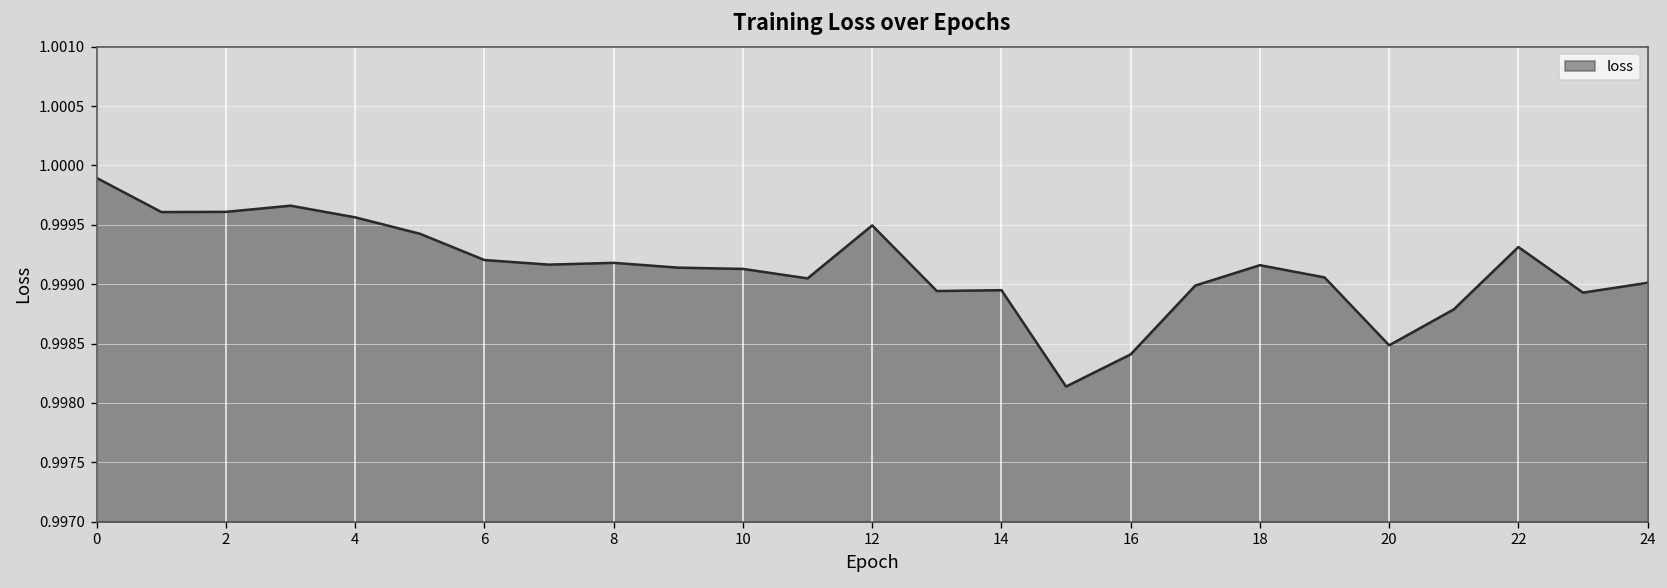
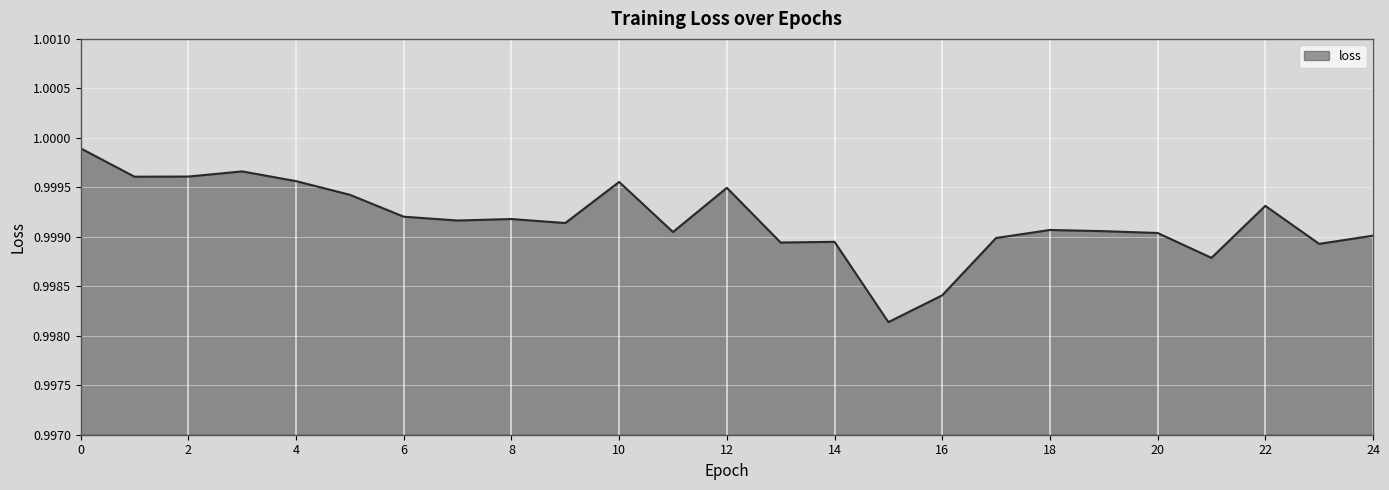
10: 0.9991 -> 0.9996
18: 0.9992 -> 0.9991
20: 0.9985 -> 0.9990
